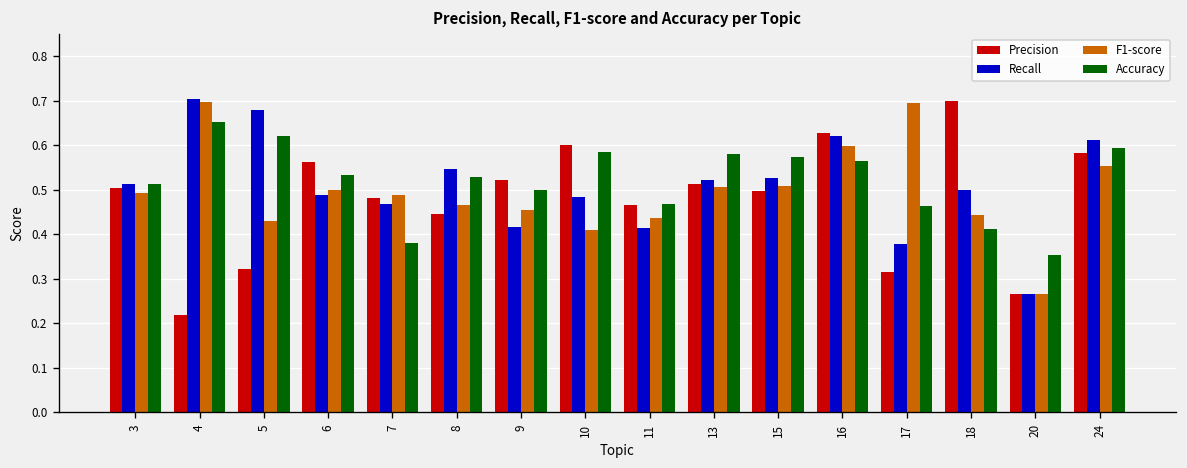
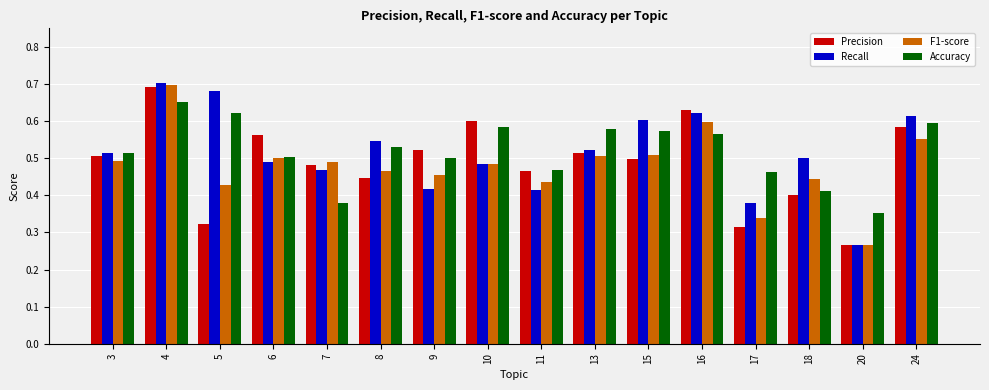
Precision, 4: 0.22 -> 0.69
Accuracy, 6: 0.53 -> 0.50
F1-score, 10: 0.41 -> 0.48
Recall, 15: 0.53 -> 0.60
F1-score, 17: 0.70 -> 0.34
Precision, 18: 0.7 -> 0.4
